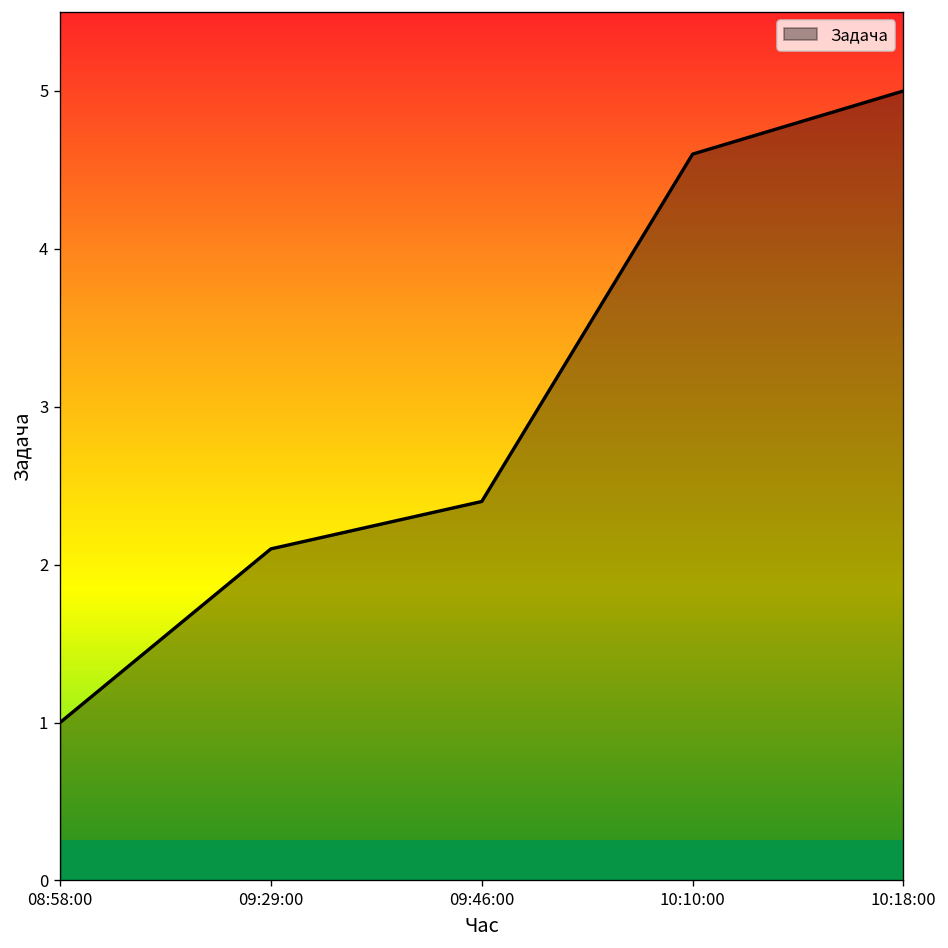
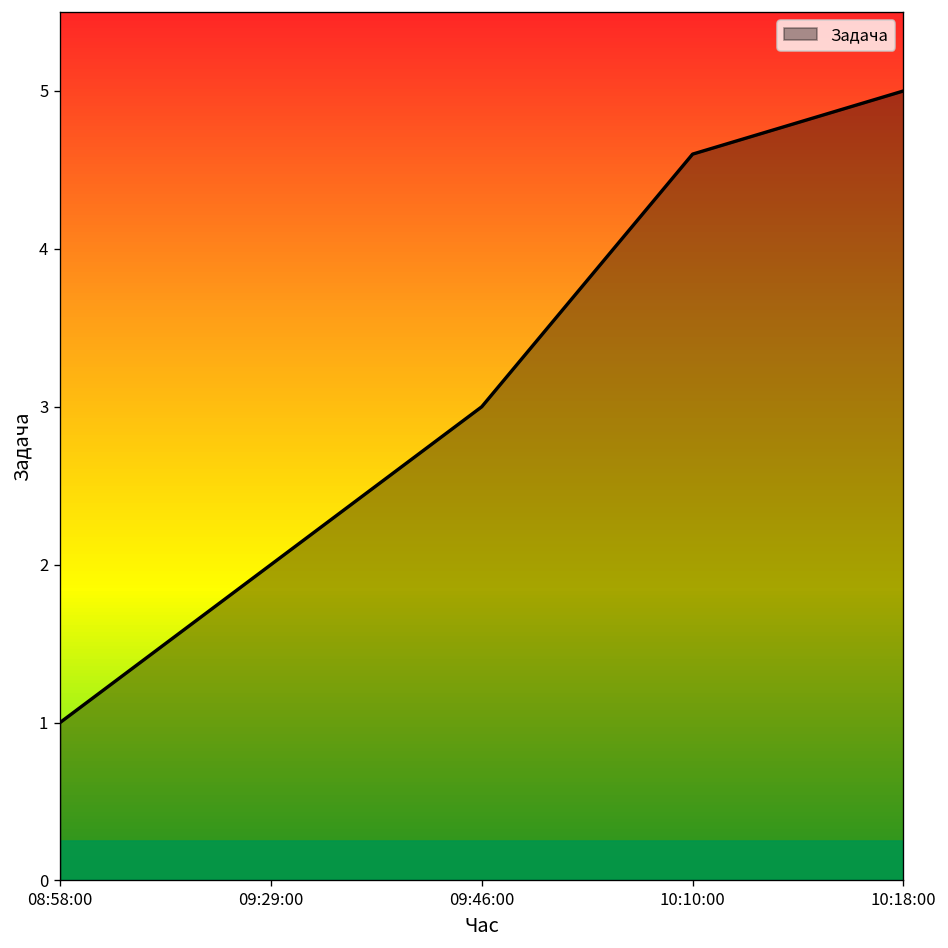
09:29:00: 2.1 -> 2.0
09:46:00: 2.4 -> 3.0
